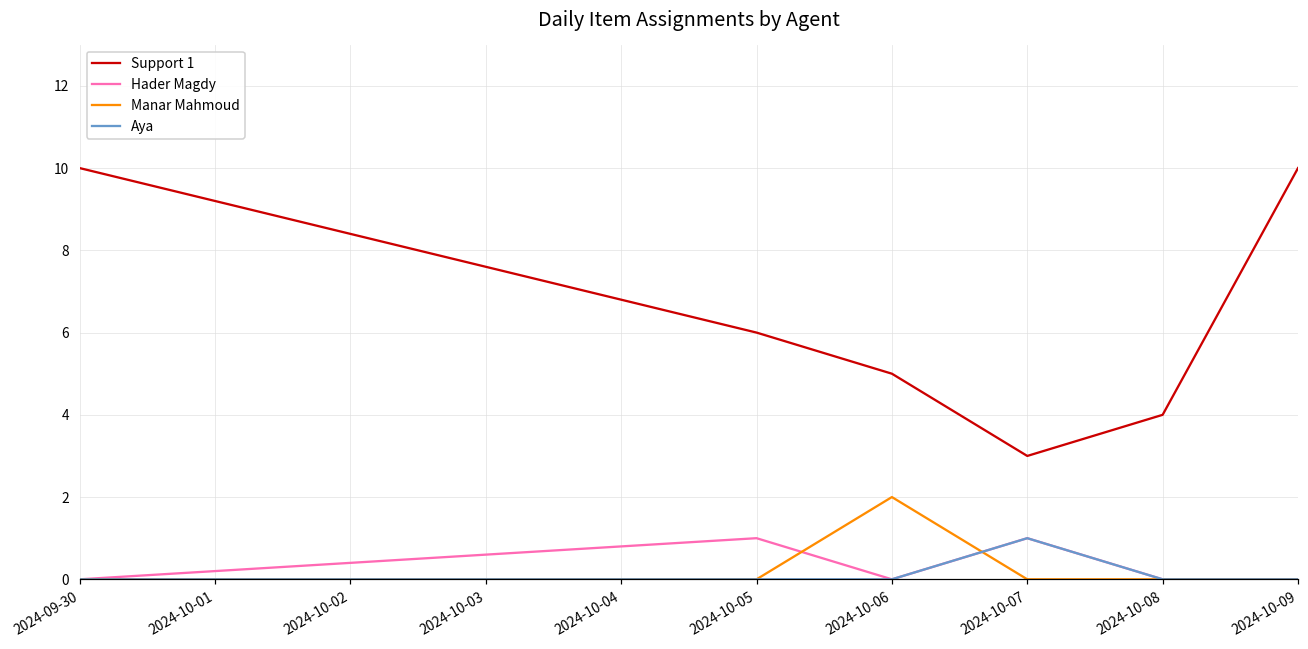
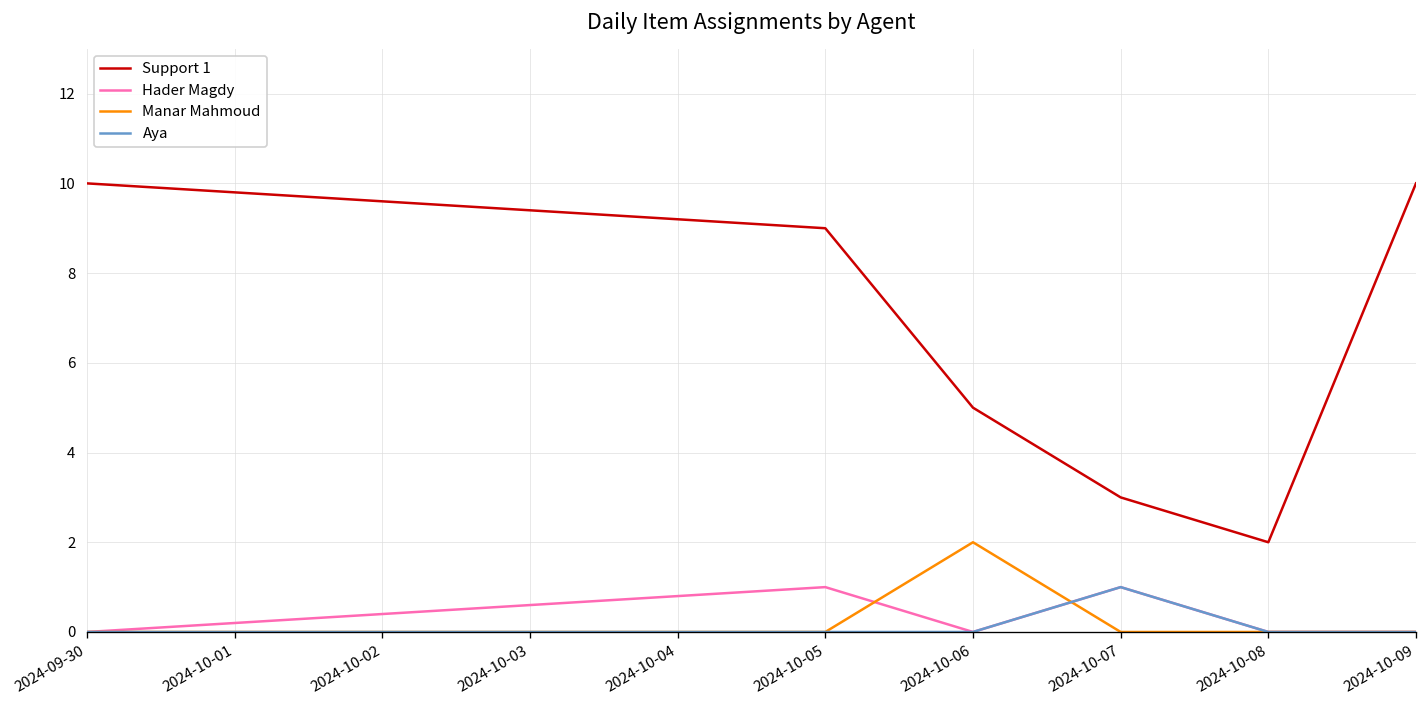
Support 1, 2024-10-05: 6 -> 9
Support 1, 2024-10-08: 4 -> 2
